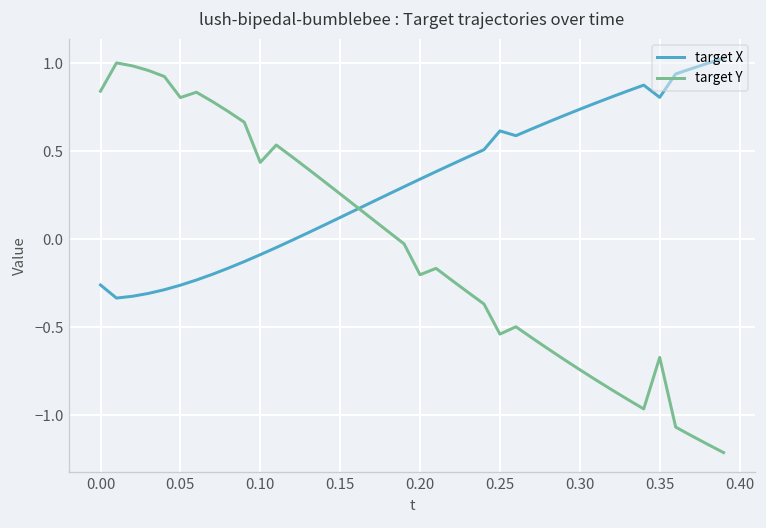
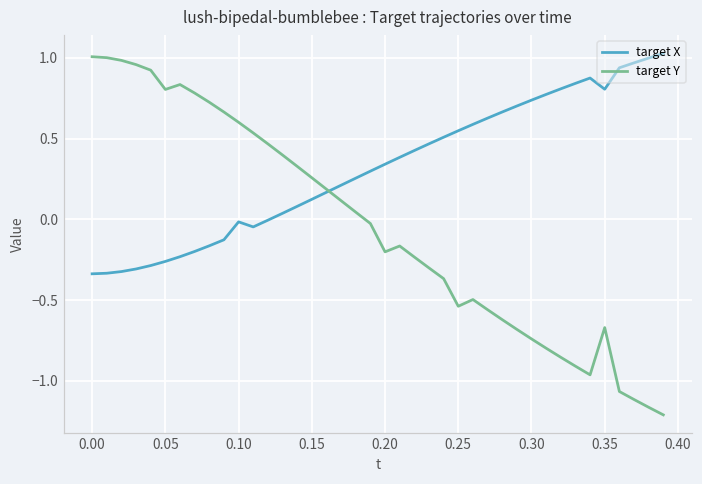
target X, 0.00: -0.26 -> -0.34
target Y, 0.00: 0.84 -> 1.01
target X, 0.10: -0.09 -> -0.02
target Y, 0.10: 0.44 -> 0.60
target X, 0.25: 0.62 -> 0.55
